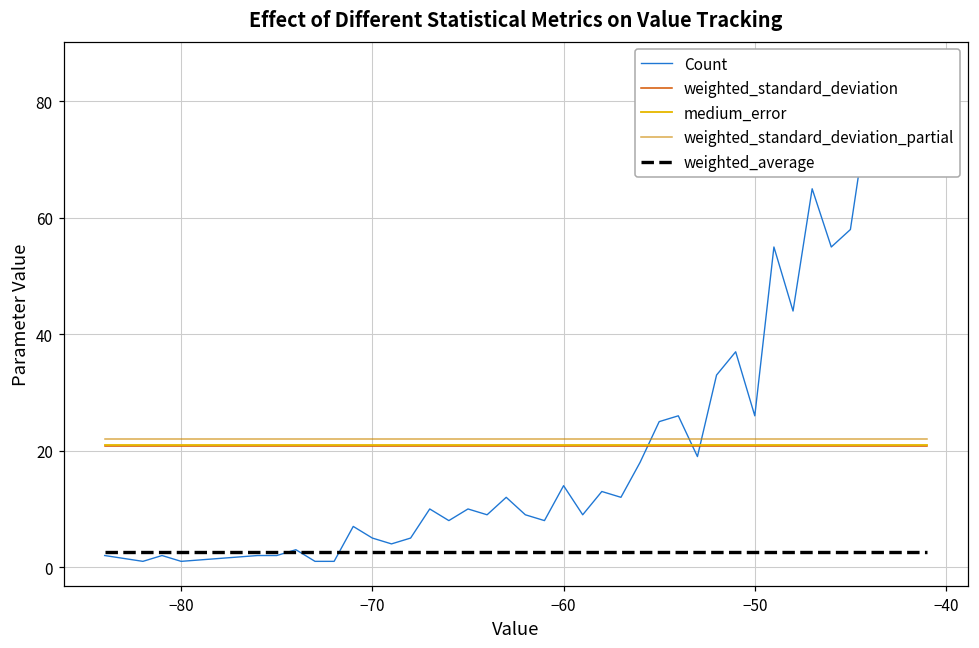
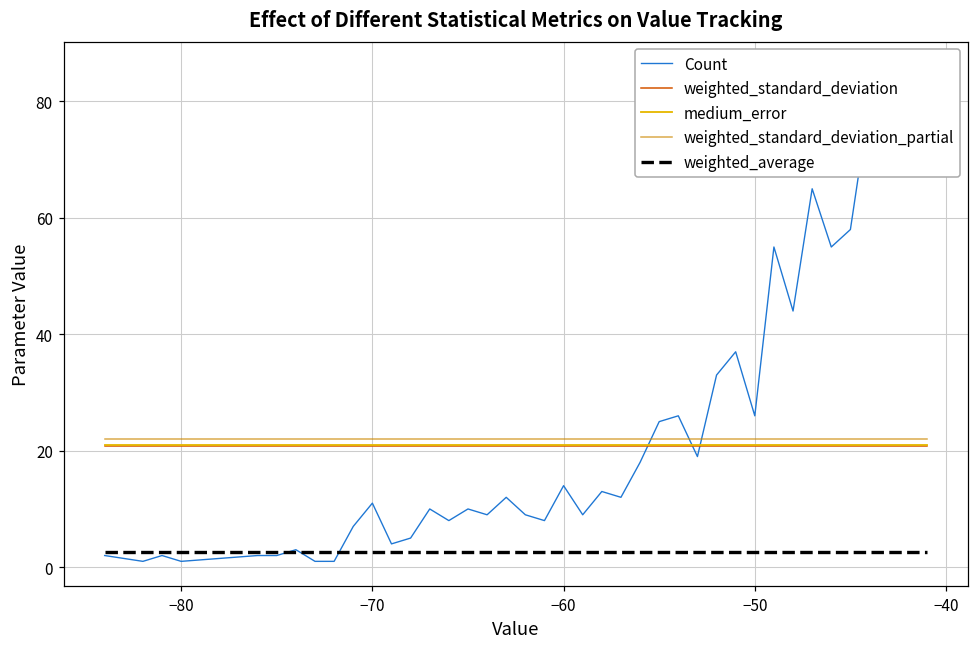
Count, −70: 5 -> 11
